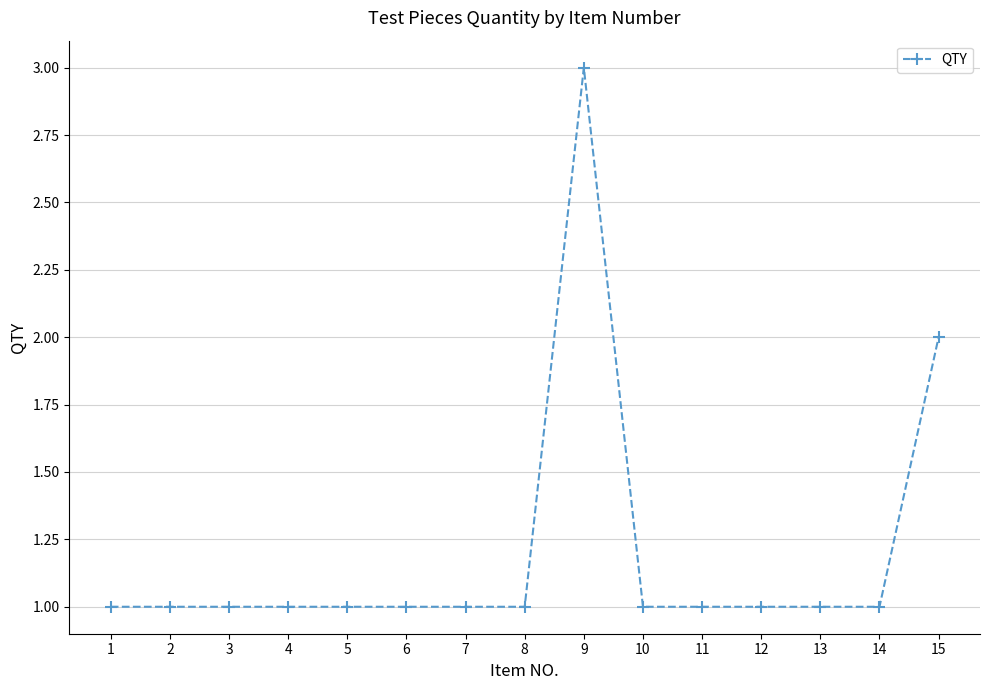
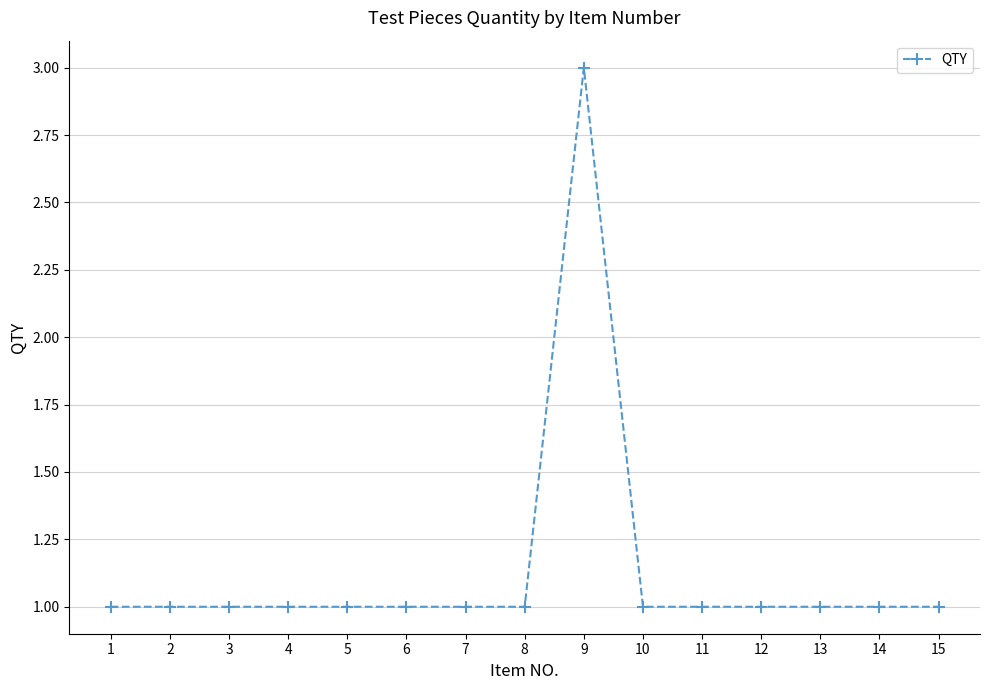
15: 2 -> 1
